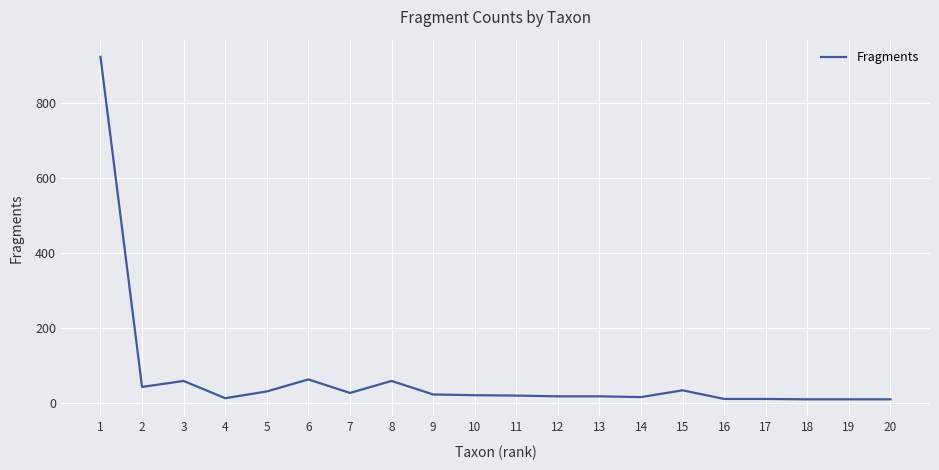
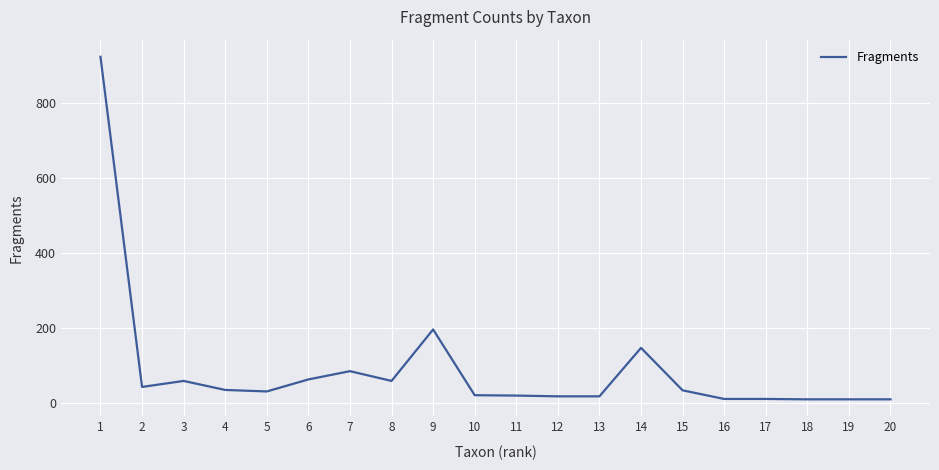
4: 10 -> 40
7: 30 -> 90
9: 20 -> 200
14: 20 -> 150
